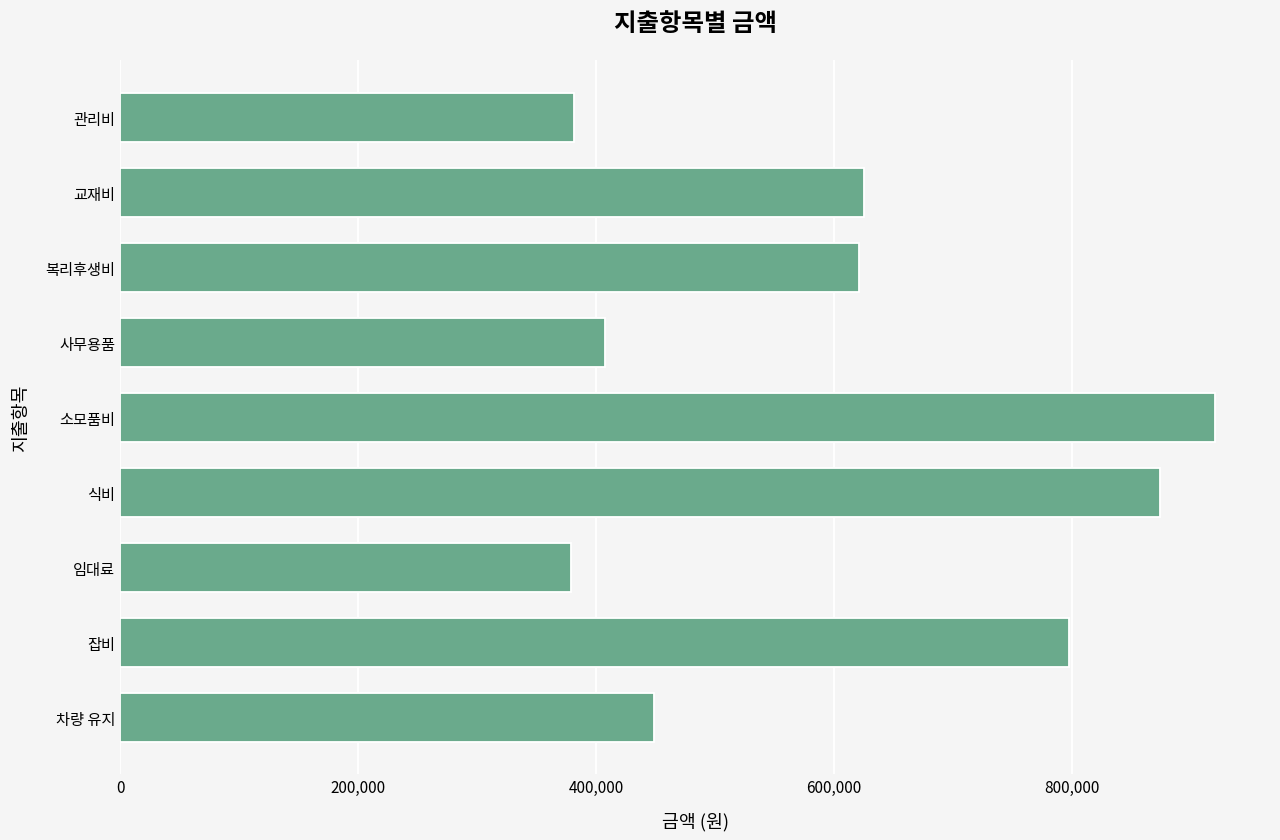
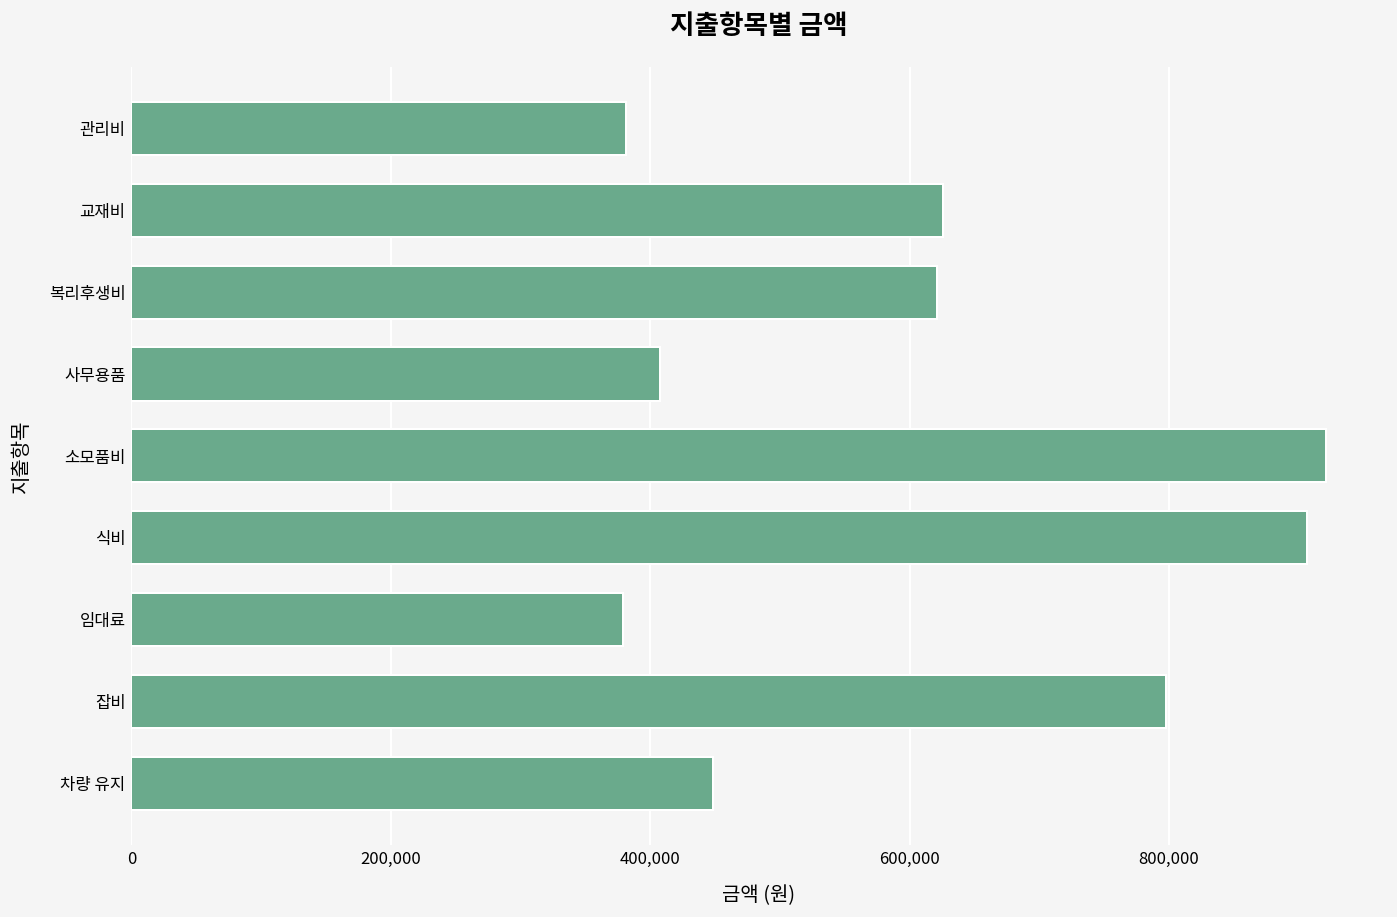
식비: 874,000 -> 907,000
